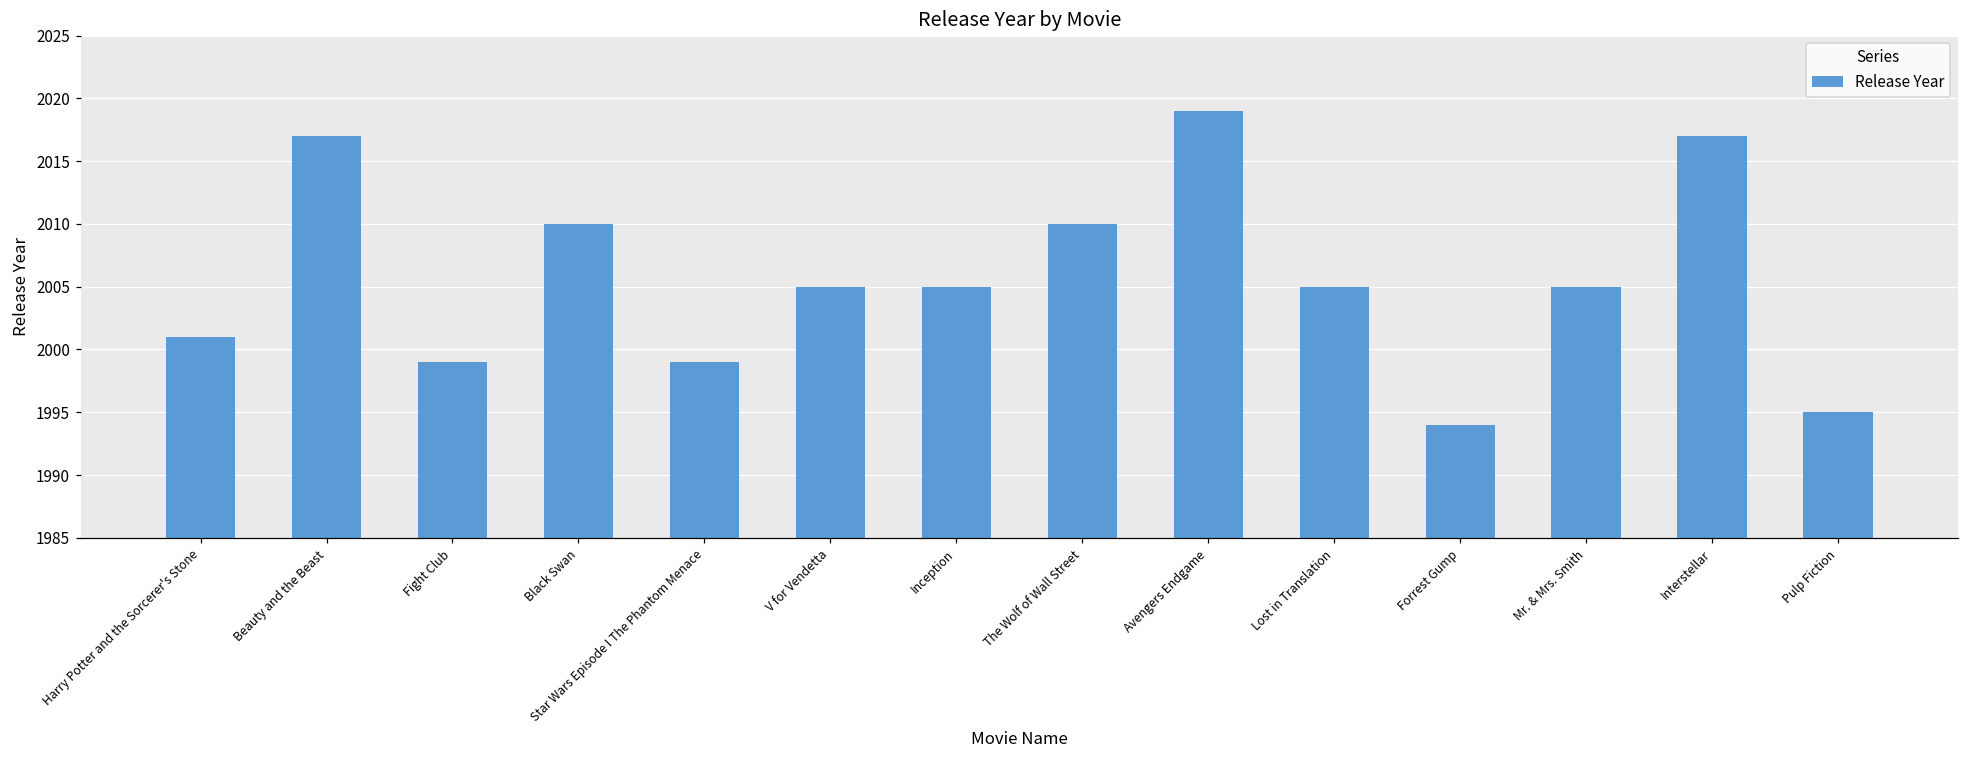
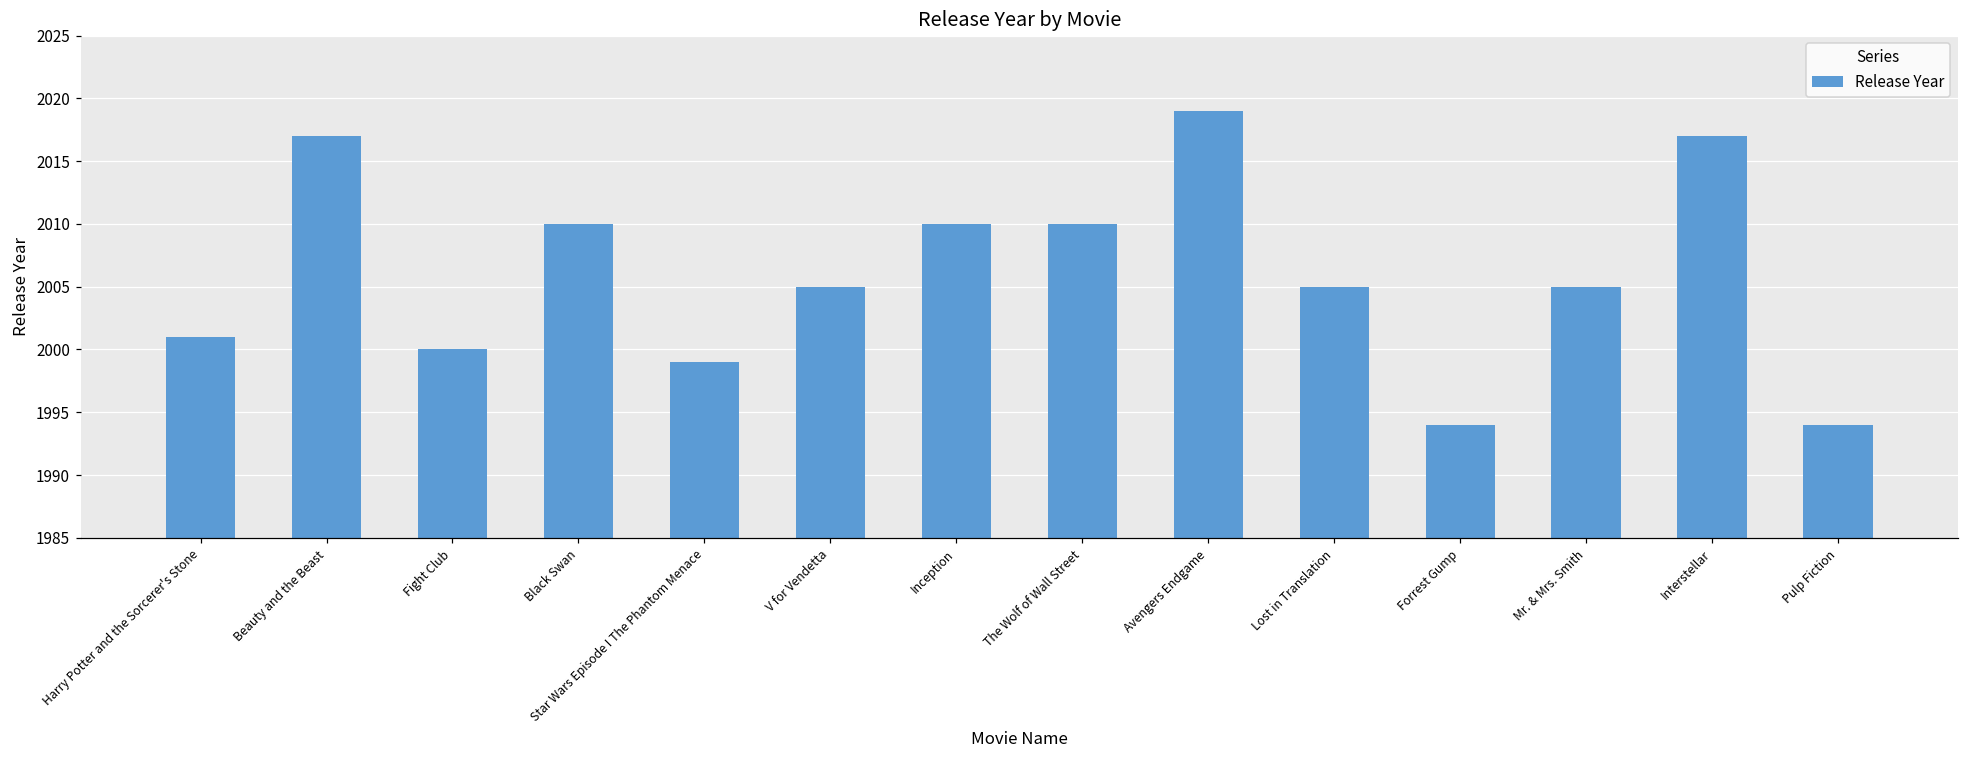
Fight Club: 1999 -> 2000
Inception: 2005 -> 2010
Pulp Fiction: 1995 -> 1994
